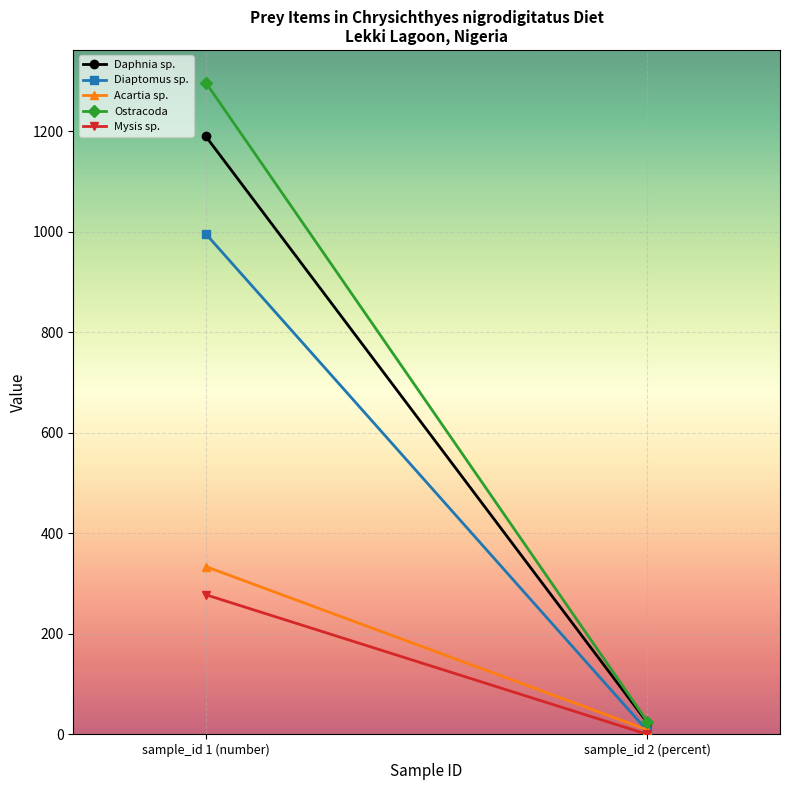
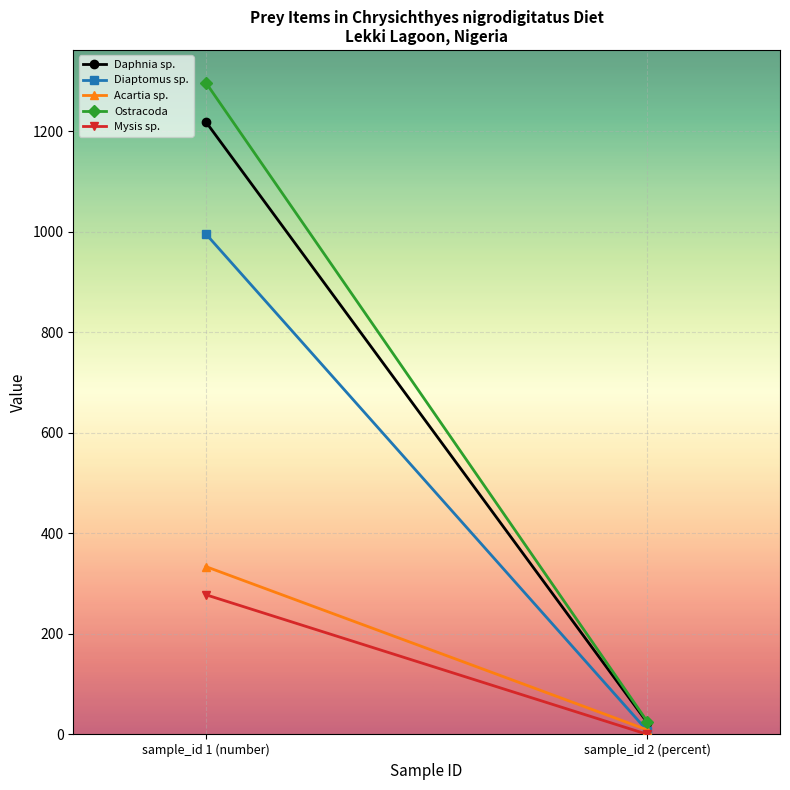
Daphnia sp., sample_id 1 (number): 1190 -> 1220
